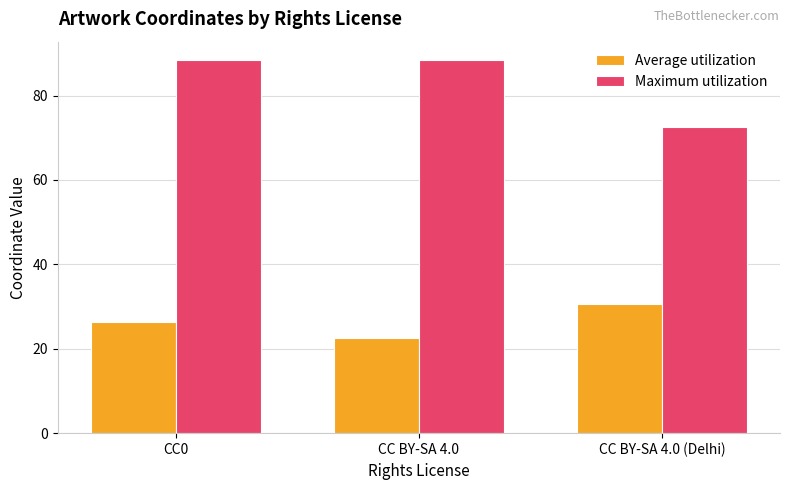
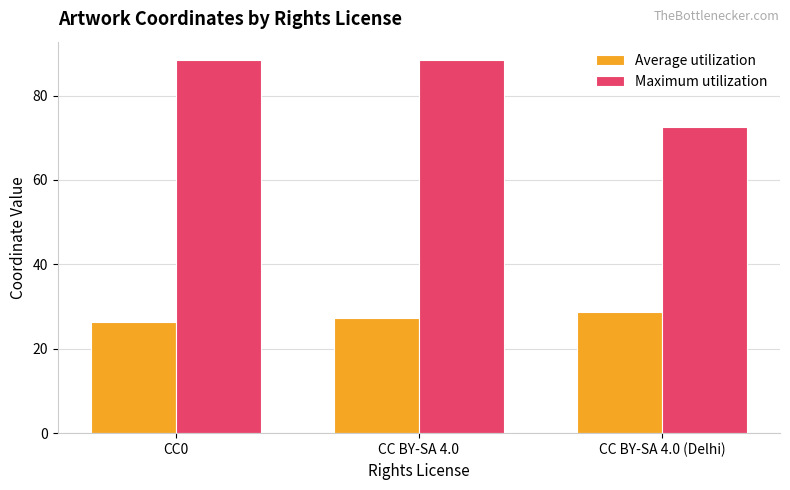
Average utilization, CC BY-SA 4.0: 23 -> 27
Average utilization, CC BY-SA 4.0 (Delhi): 31 -> 29
